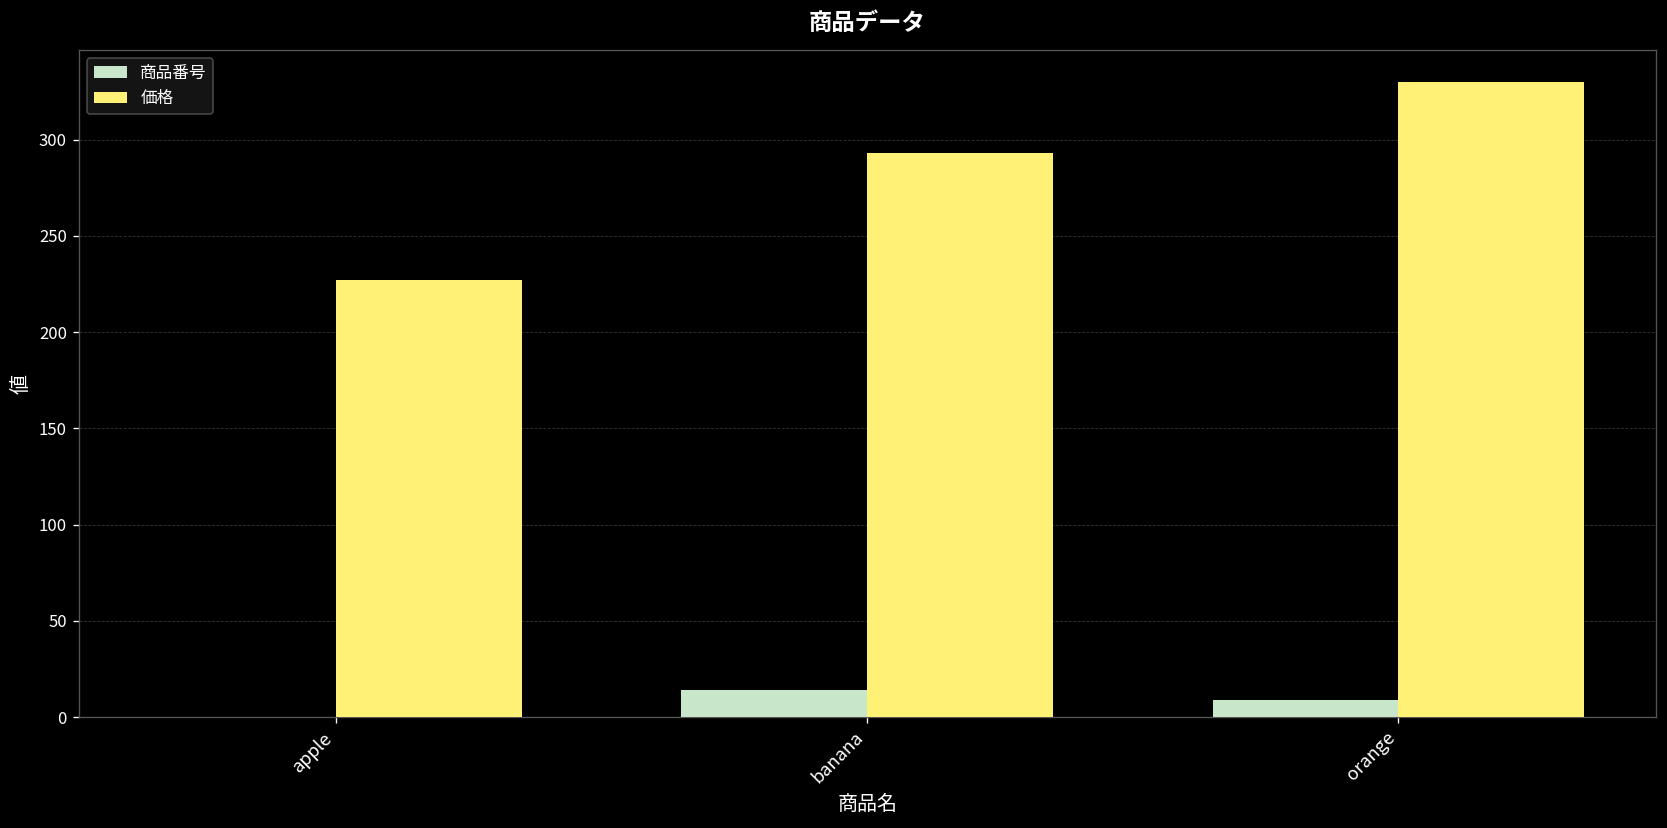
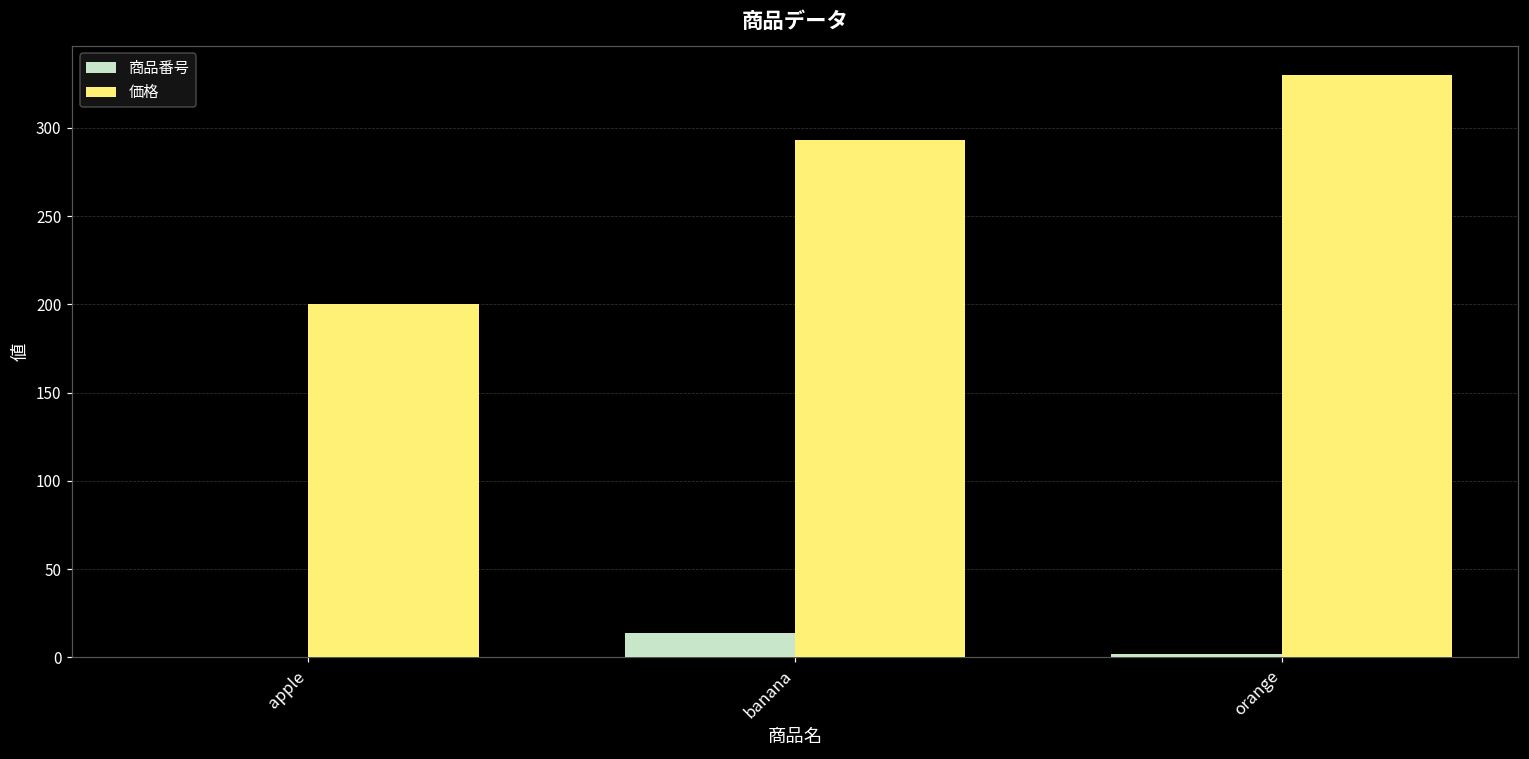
価格, apple: 227 -> 200
商品番号, orange: 9 -> 2
